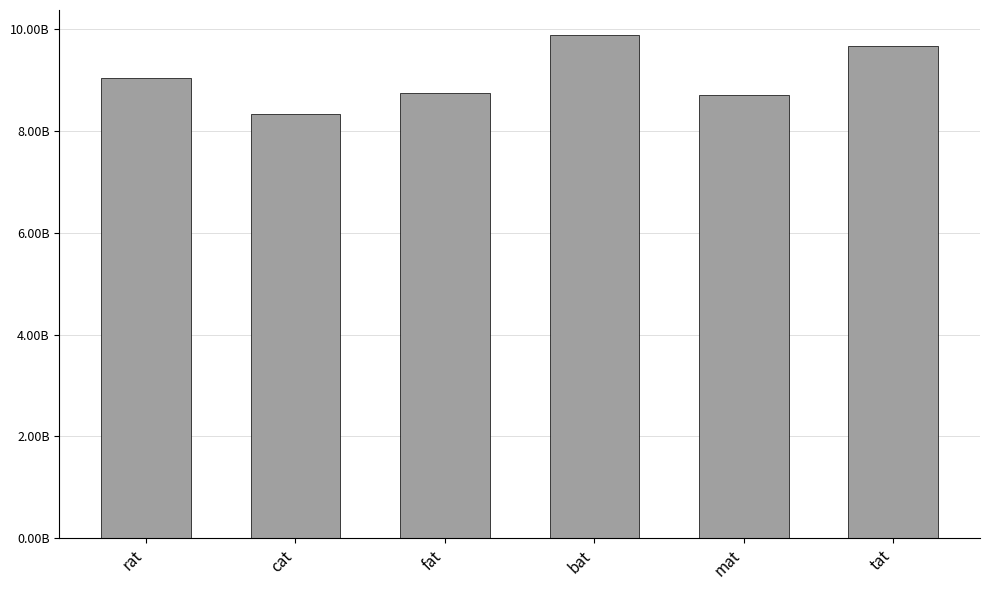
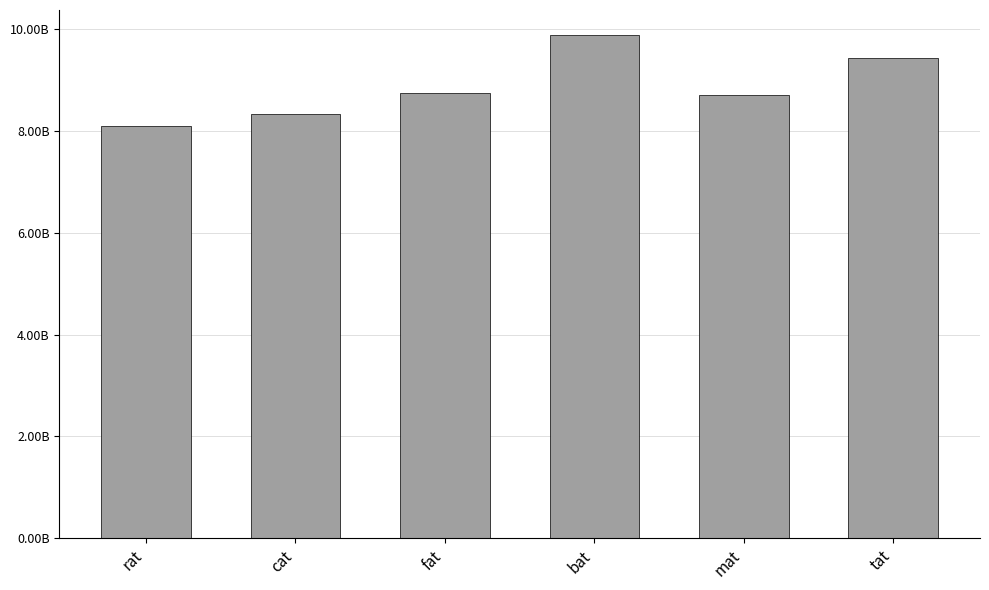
rat: 9000000000 -> 8100000000
tat: 9700000000 -> 9400000000
